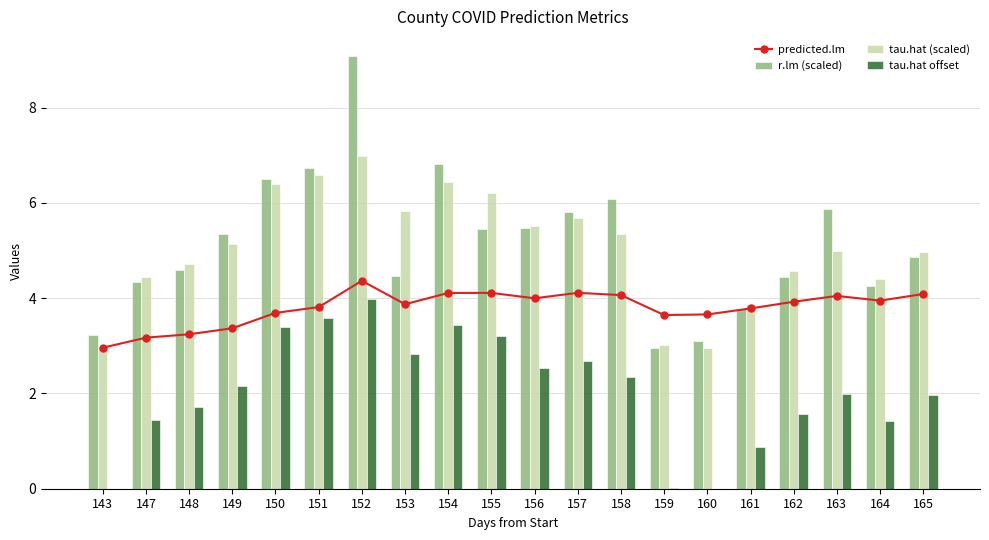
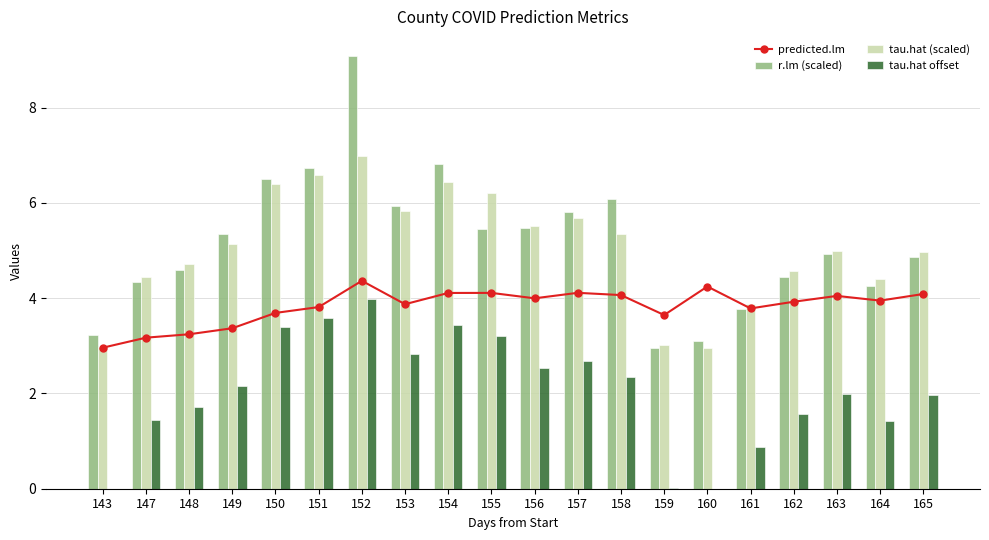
r.lm (scaled), 153: 4.5 -> 5.9
predicted.lm, 160: 3.7 -> 4.2
r.lm (scaled), 163: 5.9 -> 4.9
